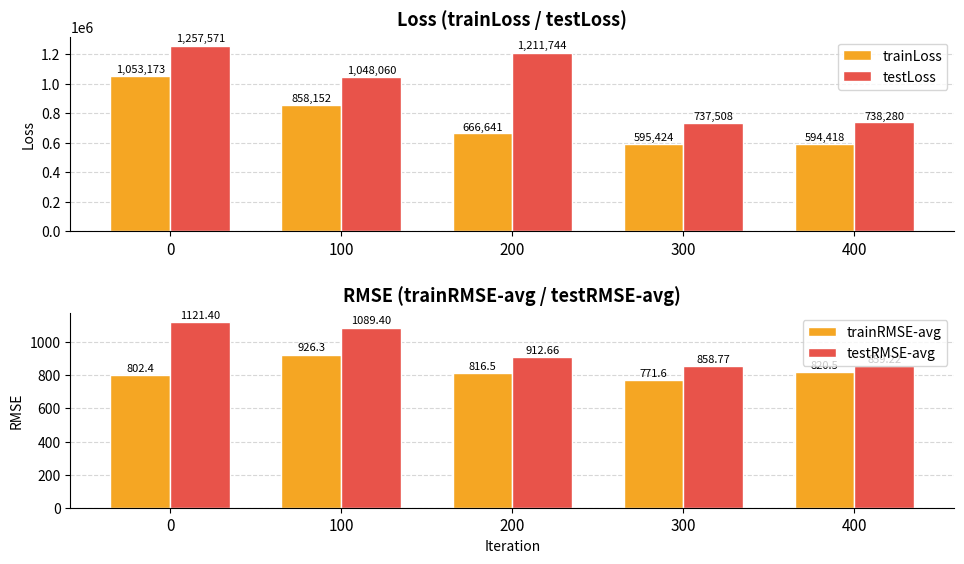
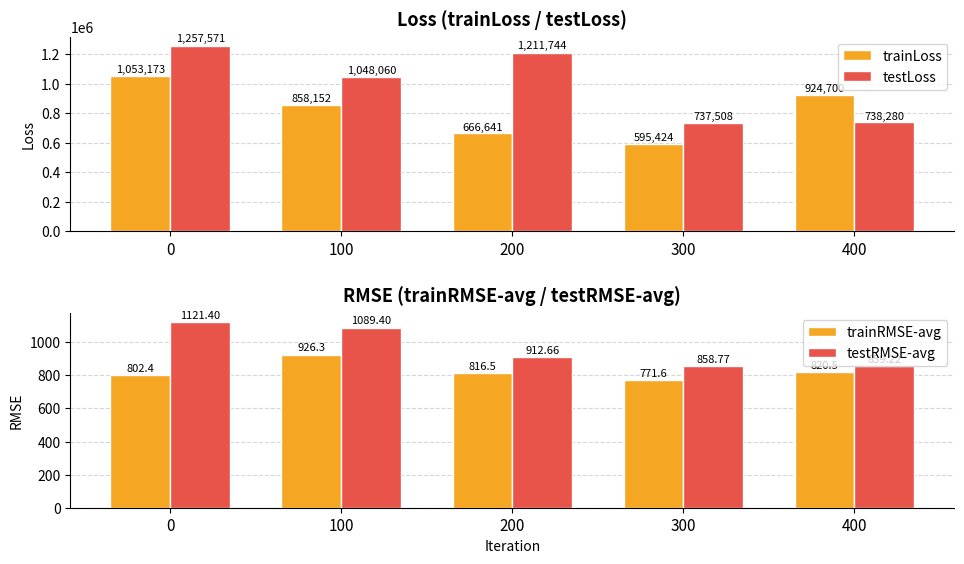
Loss (trainLoss / testLoss), trainLoss, 400: 590000 -> 920000
